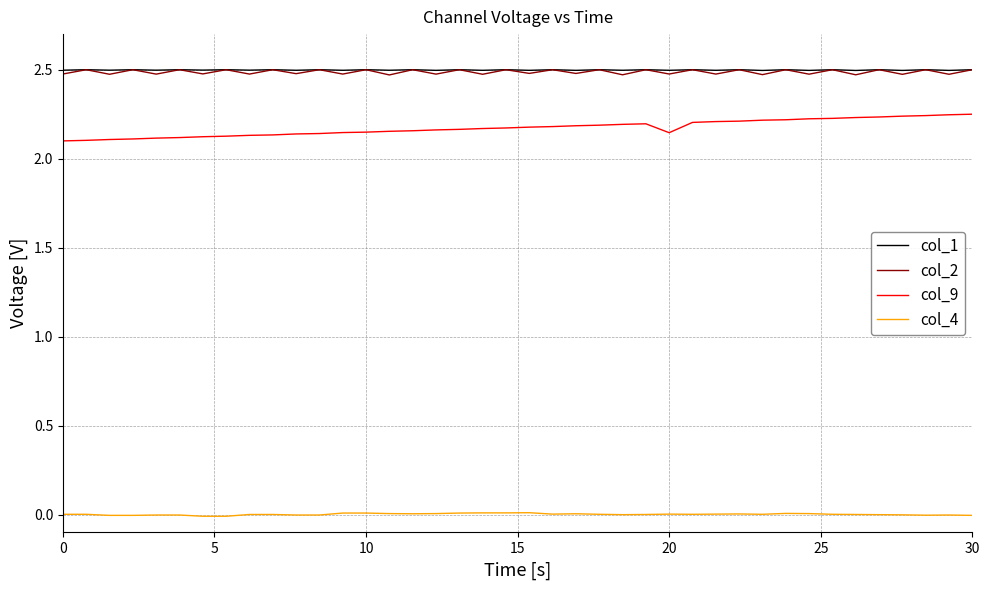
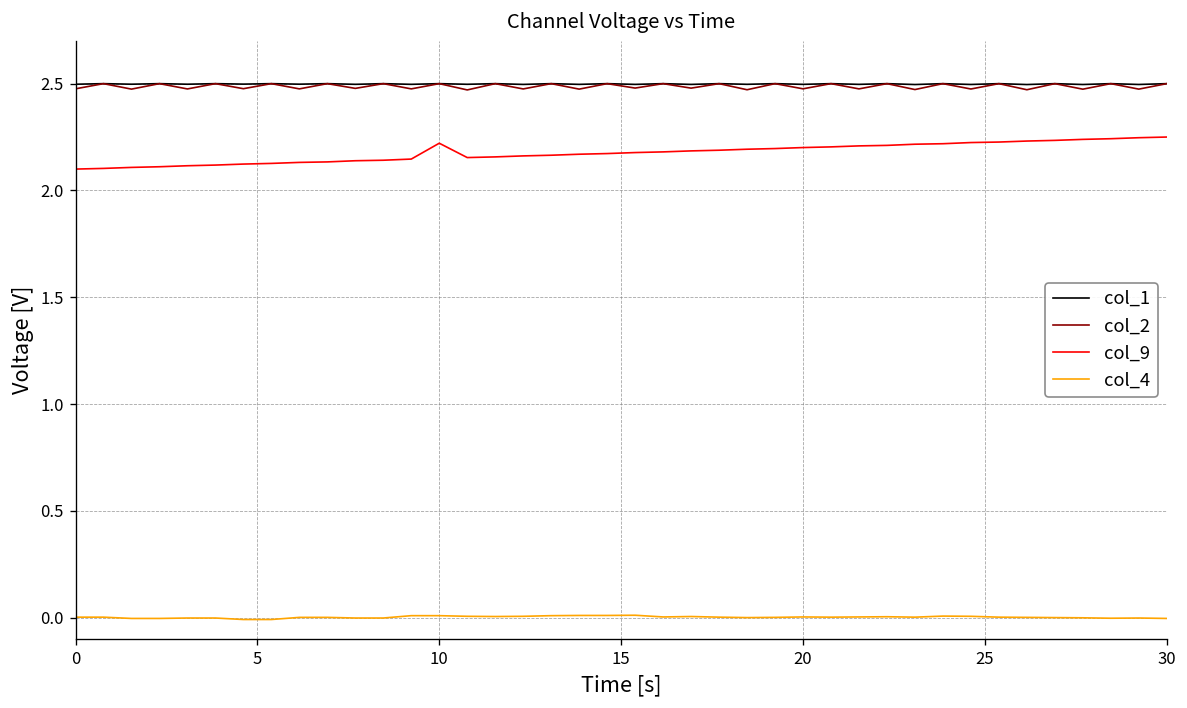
col_9, 10: 2.15 -> 2.22
col_9, 20: 2.15 -> 2.20
